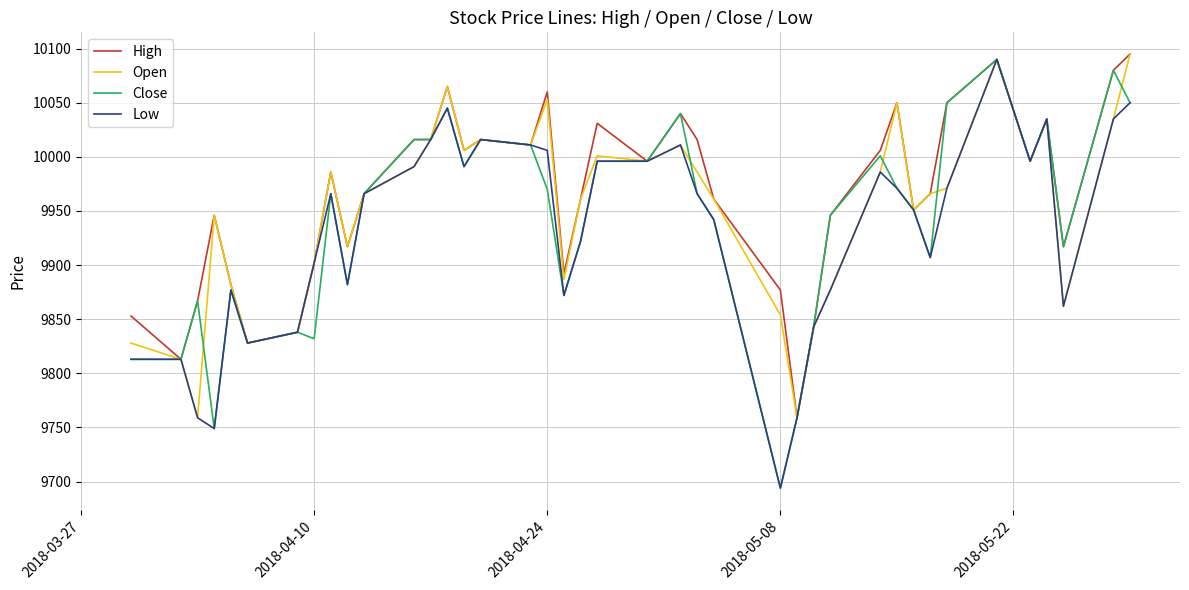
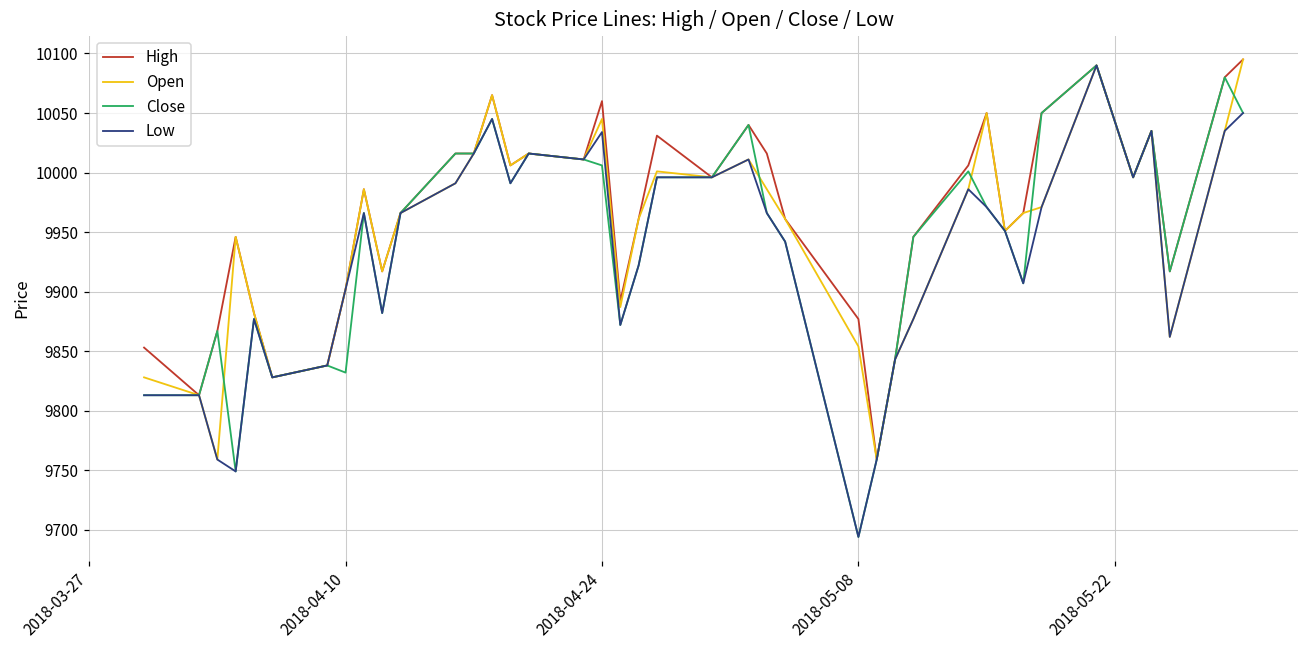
Open, 2018-04-24: 10053 -> 10045
Close, 2018-04-24: 9970 -> 10006
Low, 2018-04-24: 10006 -> 10034
